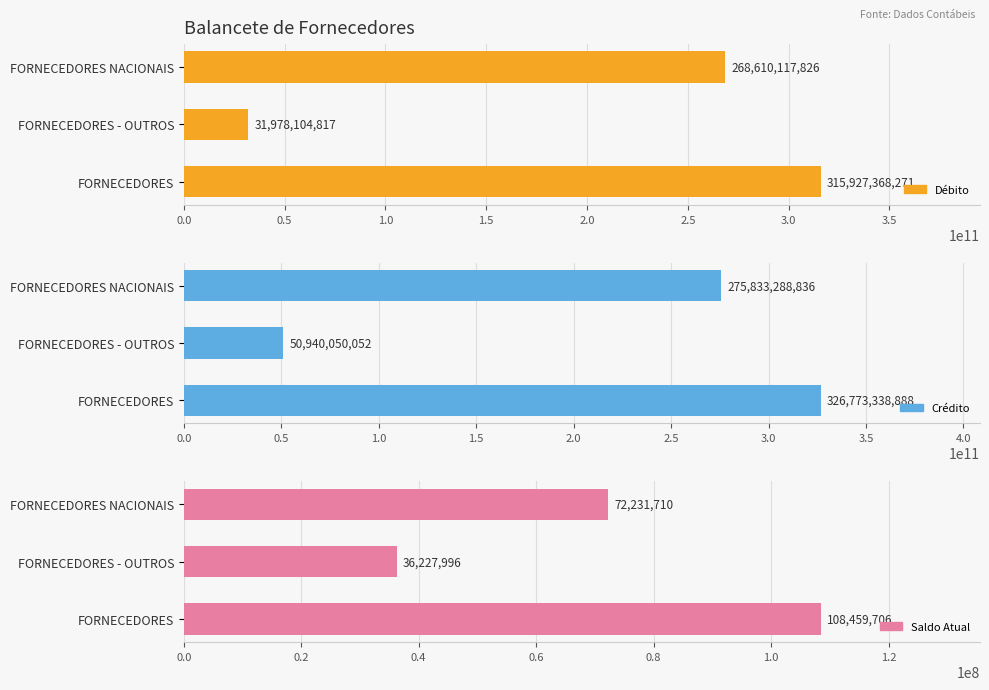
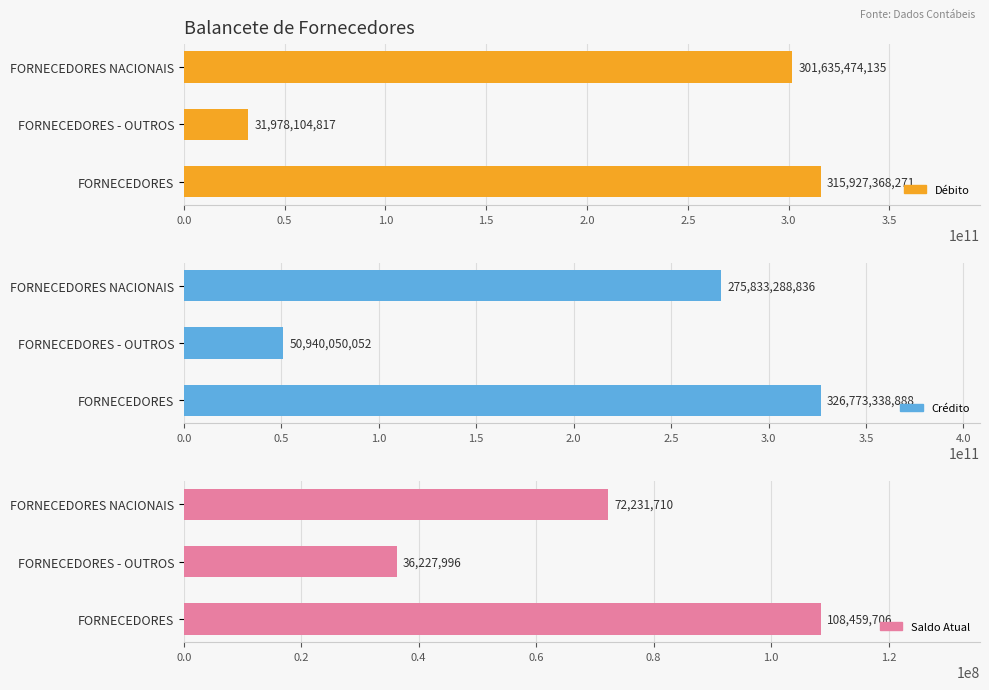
Balancete de Fornecedores, FORNECEDORES NACIONAIS: 268,610,117,826 -> 301,635,474,135
